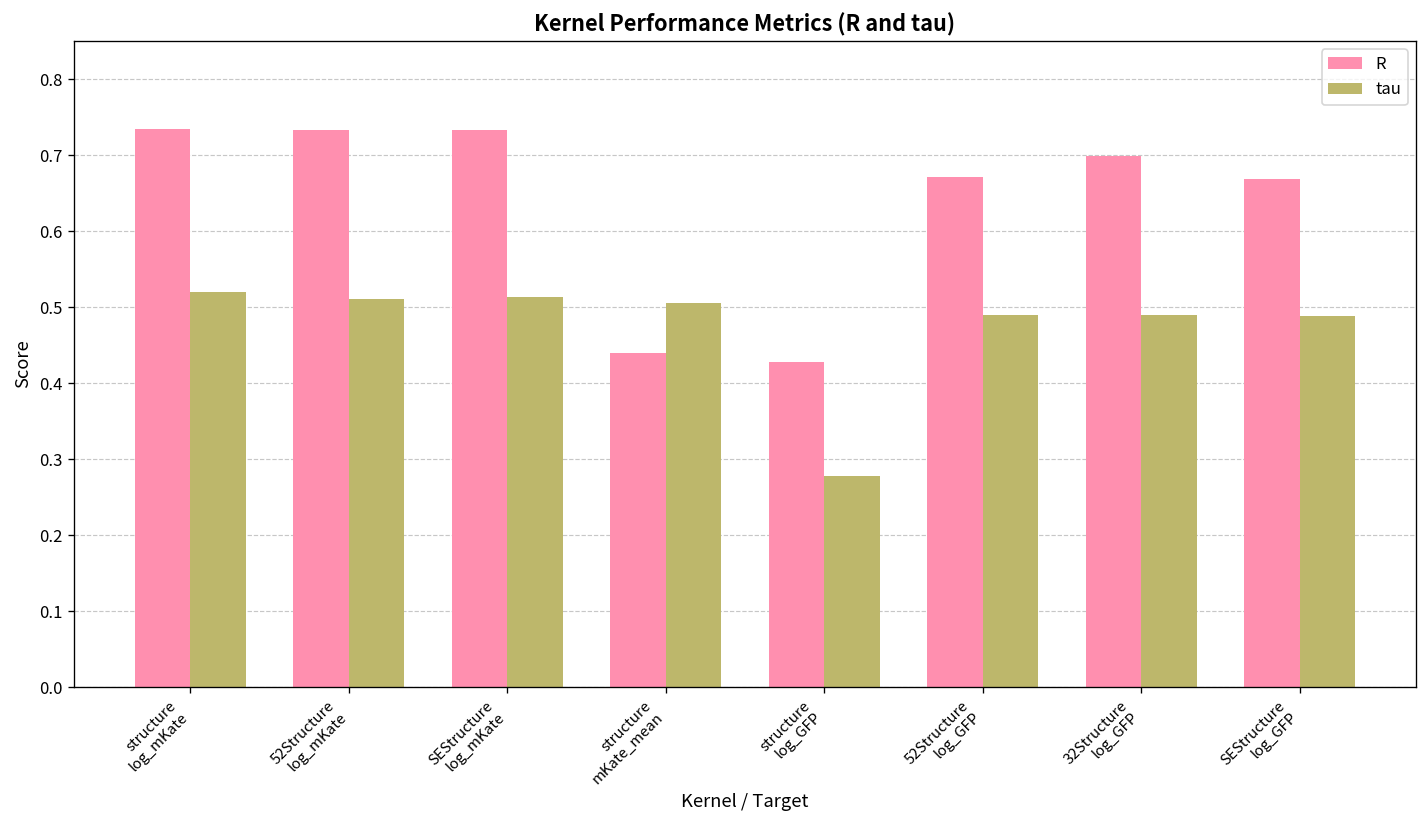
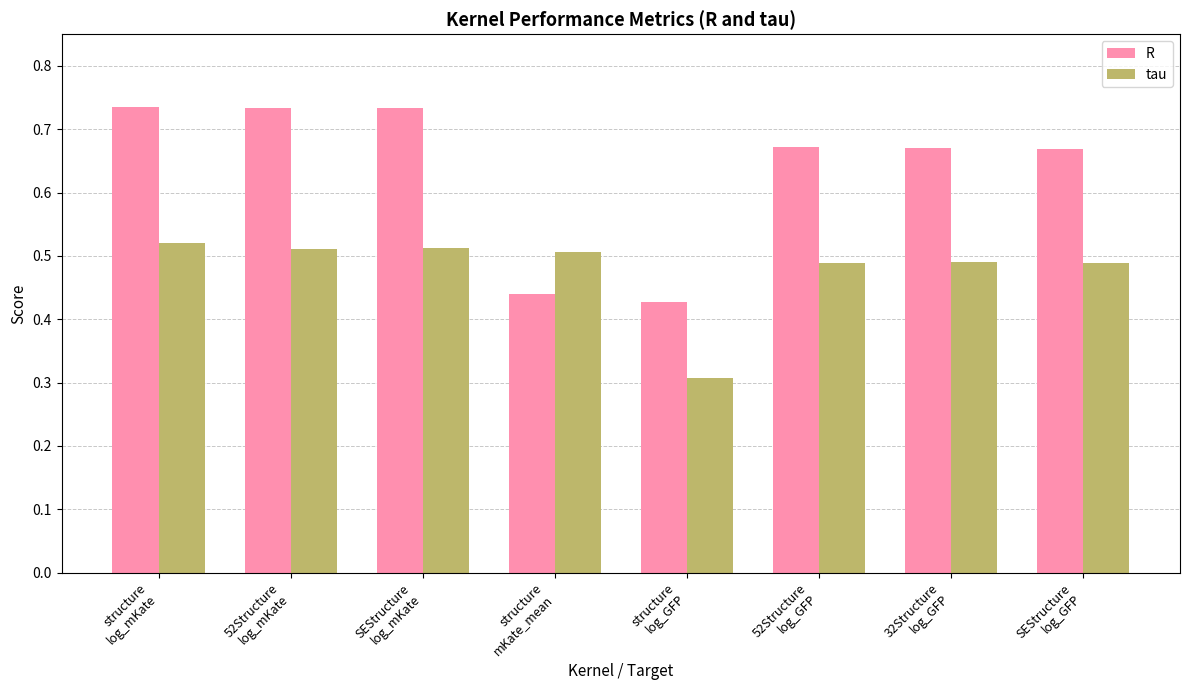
tau, structure log_GFP: 0.28 -> 0.31
R, 32Structure log_GFP: 0.70 -> 0.67
